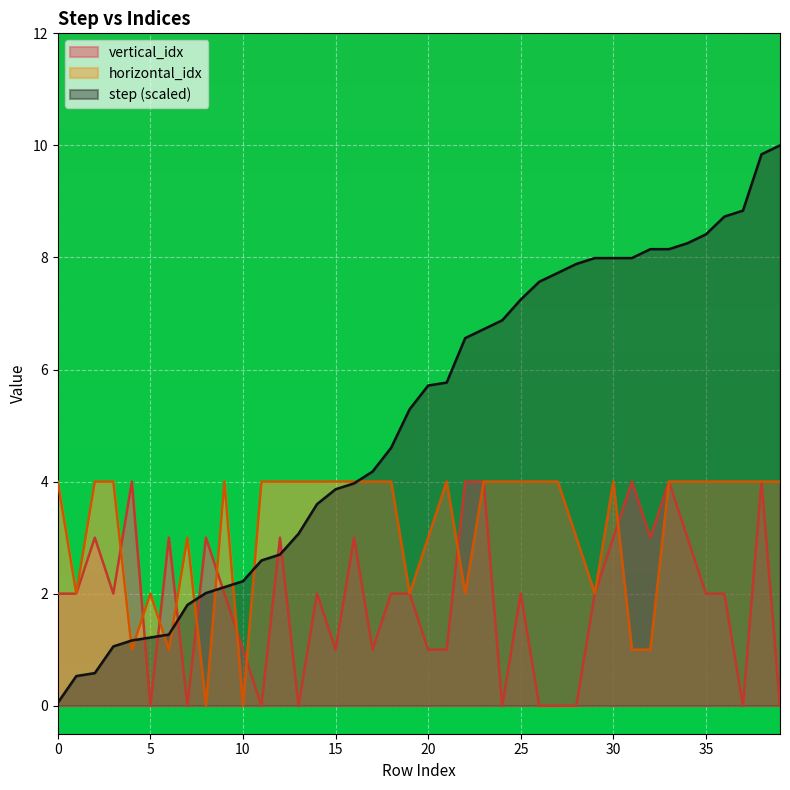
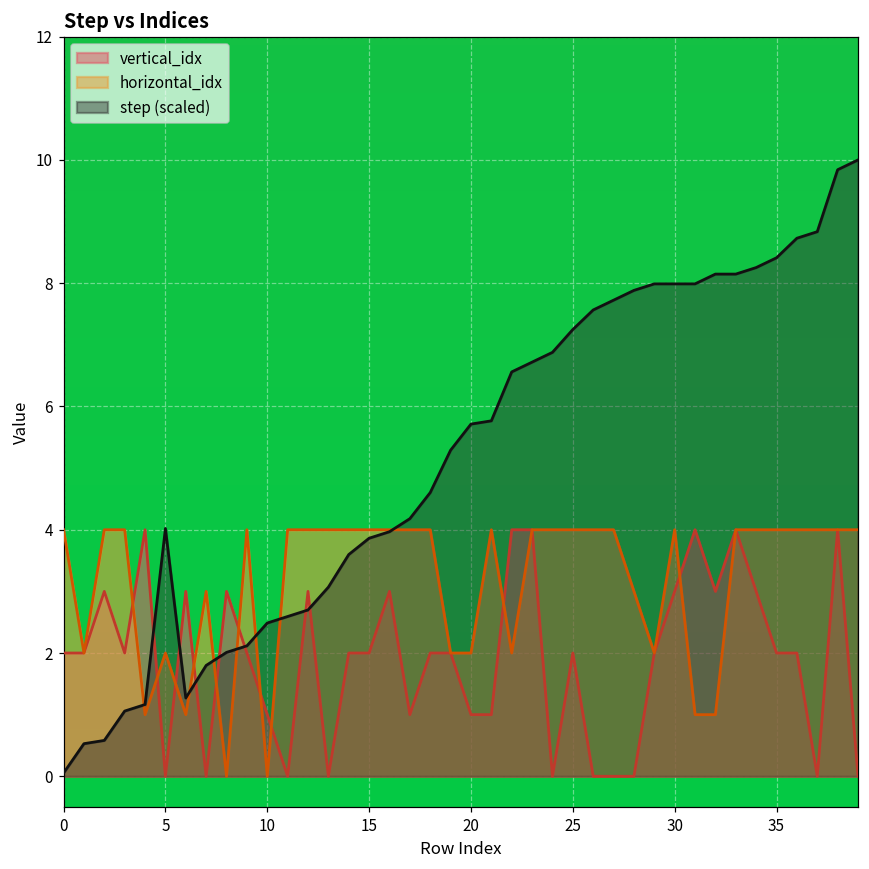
step (scaled), 5: 1.2 -> 4.0
step (scaled), 10: 2.2 -> 2.5
vertical_idx, 15: 1 -> 2
horizontal_idx, 20: 3 -> 2
